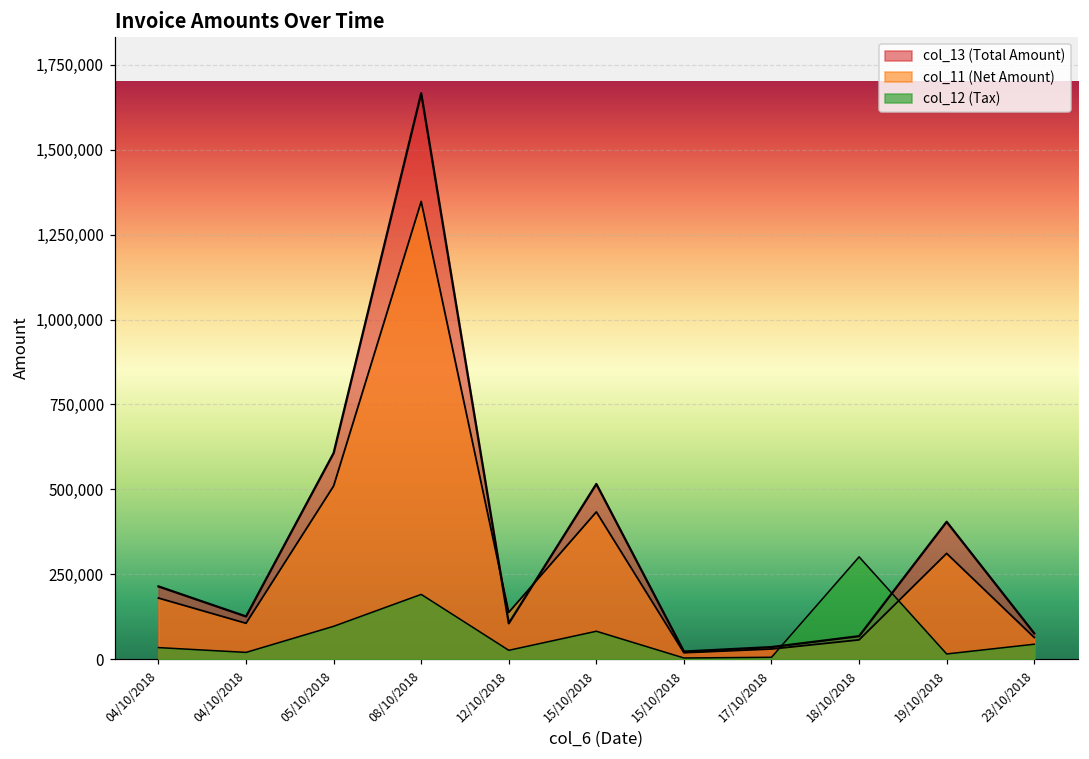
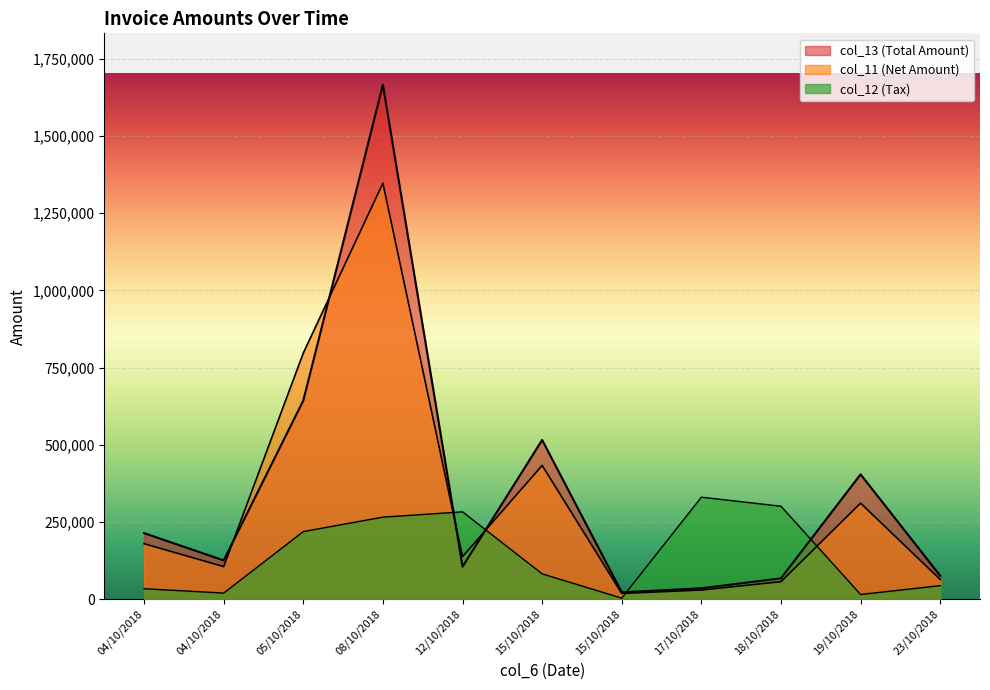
col_13 (Total Amount), 05/10/2018: 610,000 -> 640,000
col_11 (Net Amount), 05/10/2018: 510,000 -> 800,000
col_12 (Tax), 05/10/2018: 100,000 -> 220,000
col_12 (Tax), 08/10/2018: 190,000 -> 270,000
col_12 (Tax), 12/10/2018: 30,000 -> 280,000
col_12 (Tax), 17/10/2018: 10,000 -> 330,000
